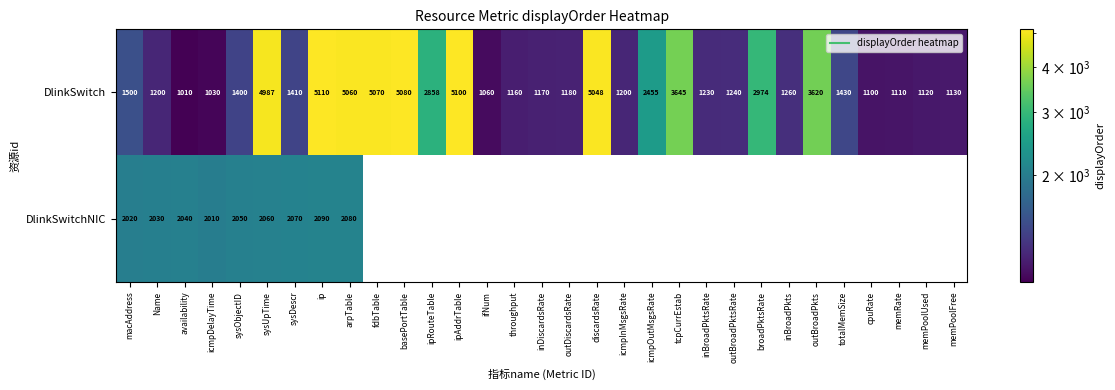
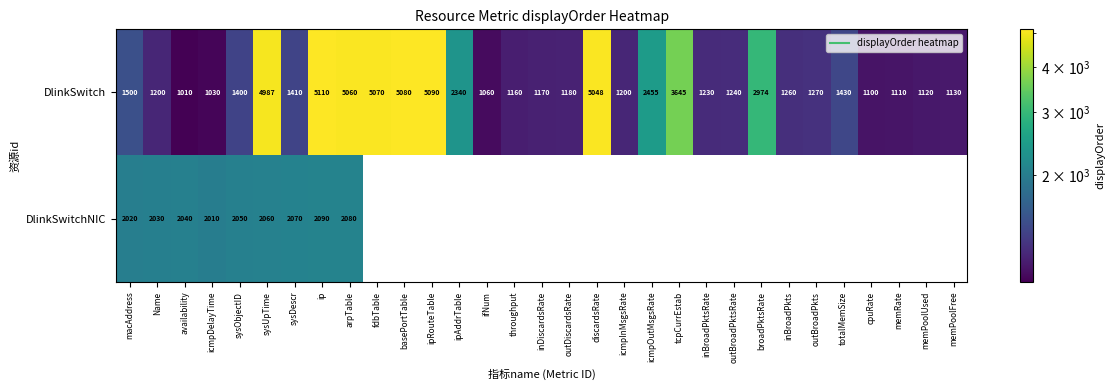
DlinkSwitch, ipRouteTable: 2858 -> 5090
DlinkSwitch, ipAddrTable: 5100 -> 2340
DlinkSwitch, outBroadPkts: 3620 -> 1270
